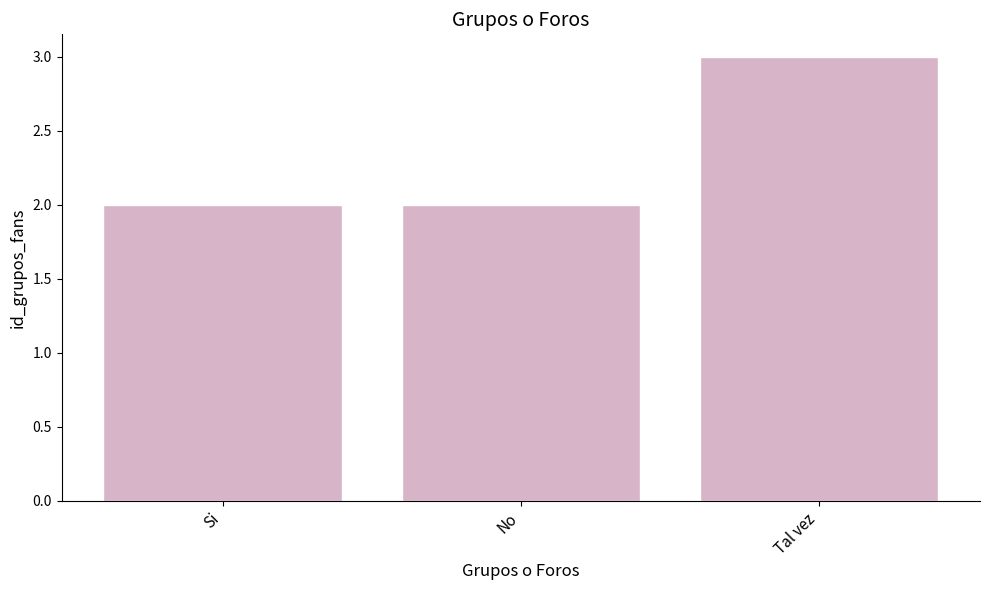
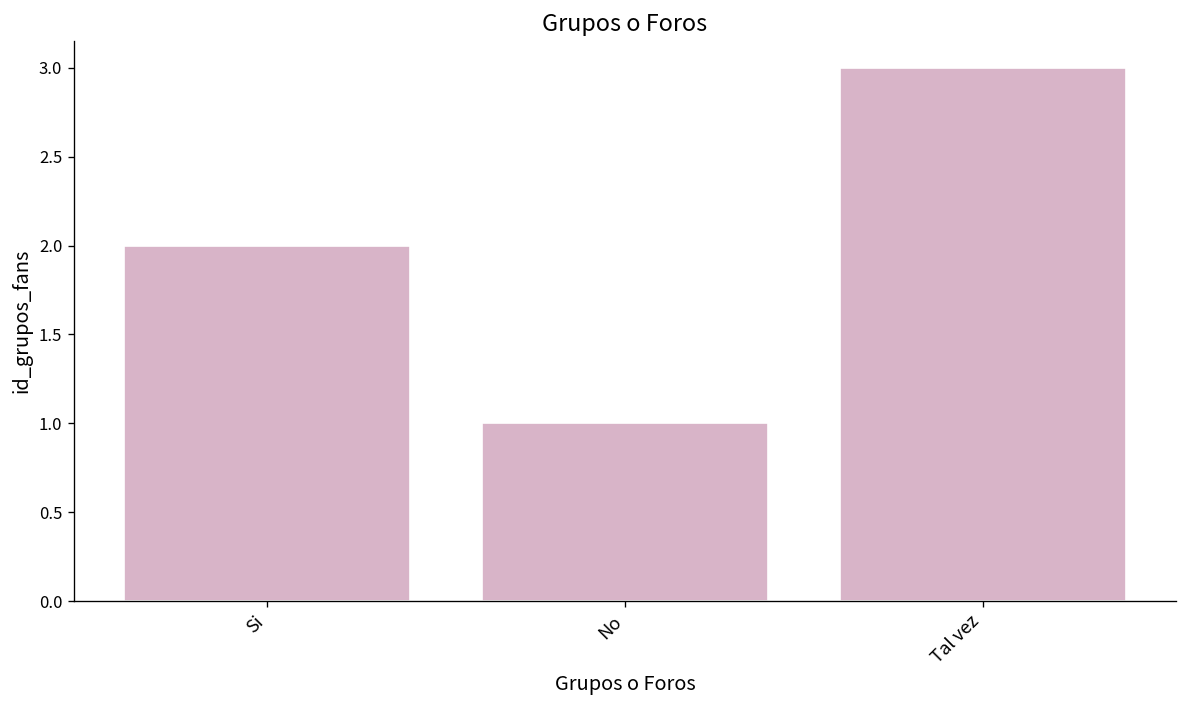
No: 2 -> 1
